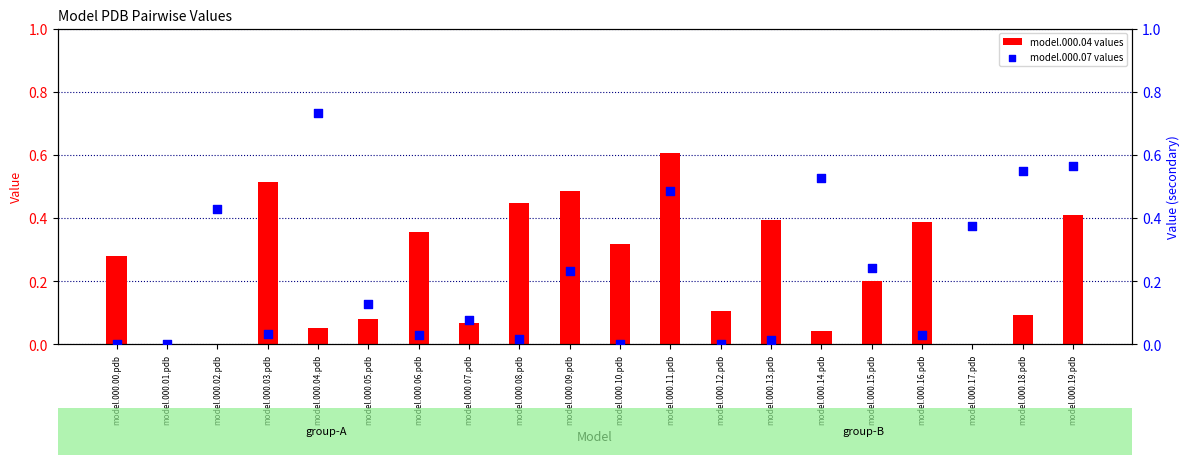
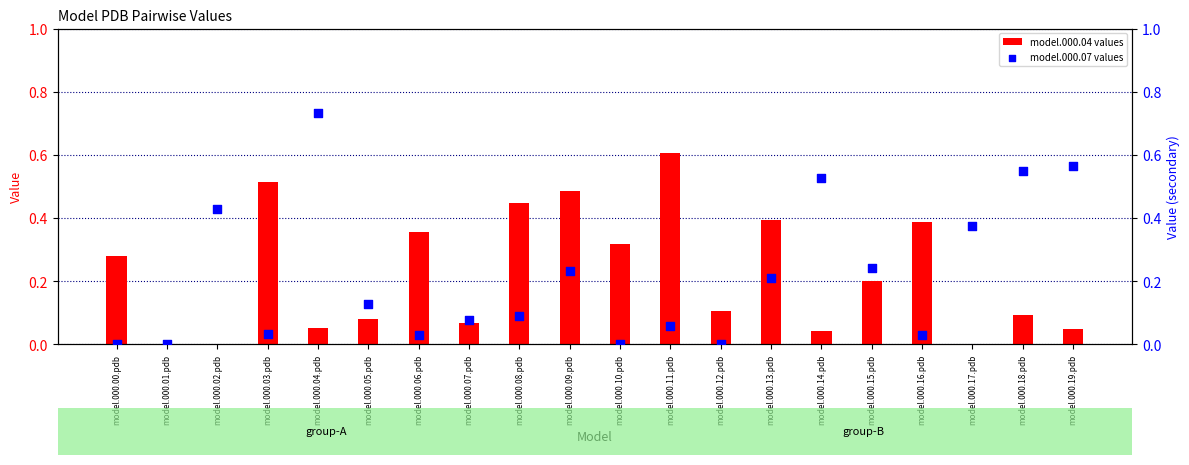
model.000.04 values, model.000.19.pdb: 0.41 -> 0.05
model.000.07 values, model.000.08.pdb: 0.02 -> 0.09
model.000.07 values, model.000.11.pdb: 0.49 -> 0.06
model.000.07 values, model.000.13.pdb: 0.02 -> 0.21
